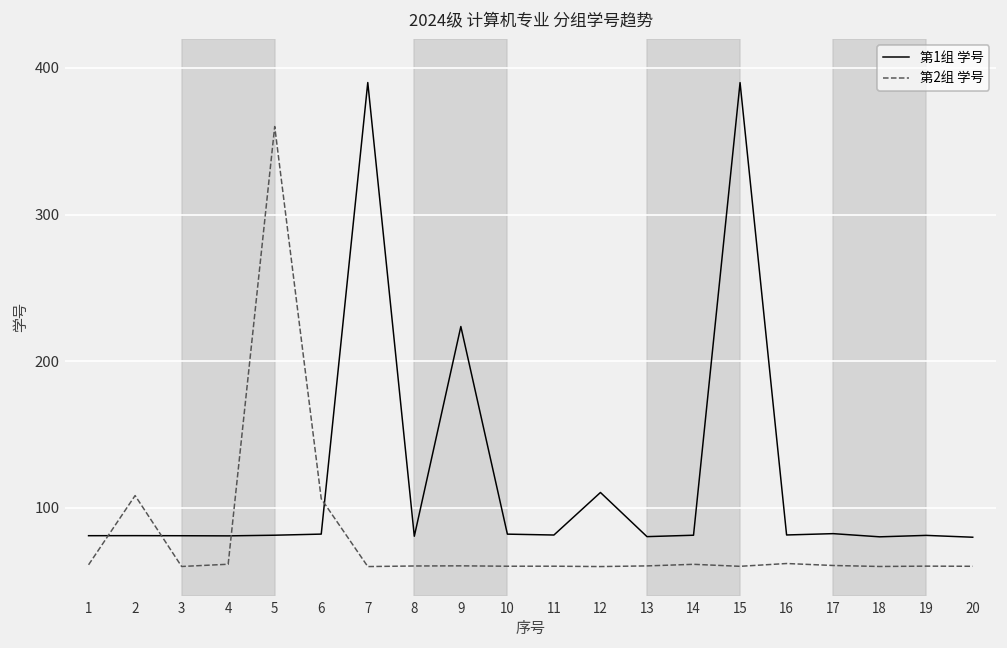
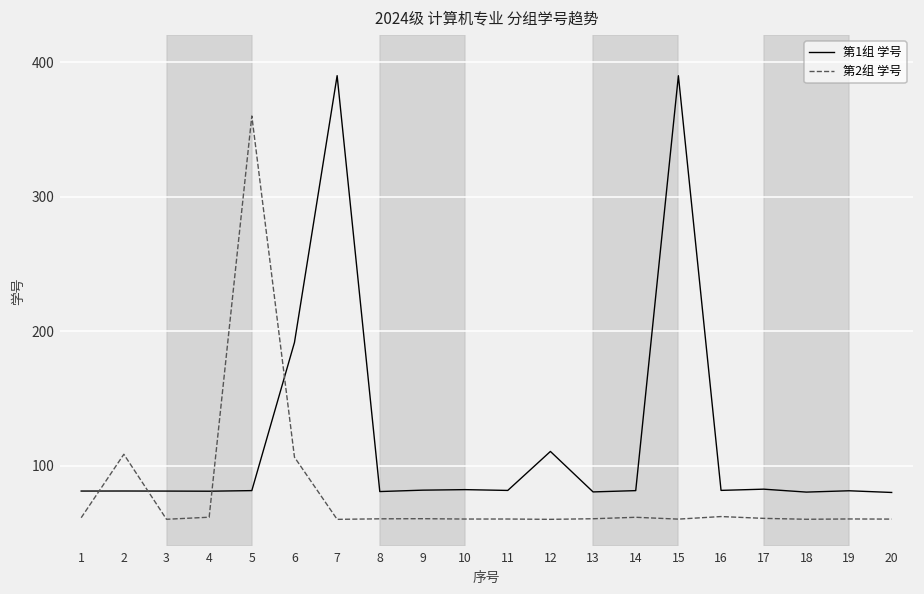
第1组 学号, 6: 82 -> 192
第1组 学号, 9: 224 -> 82
